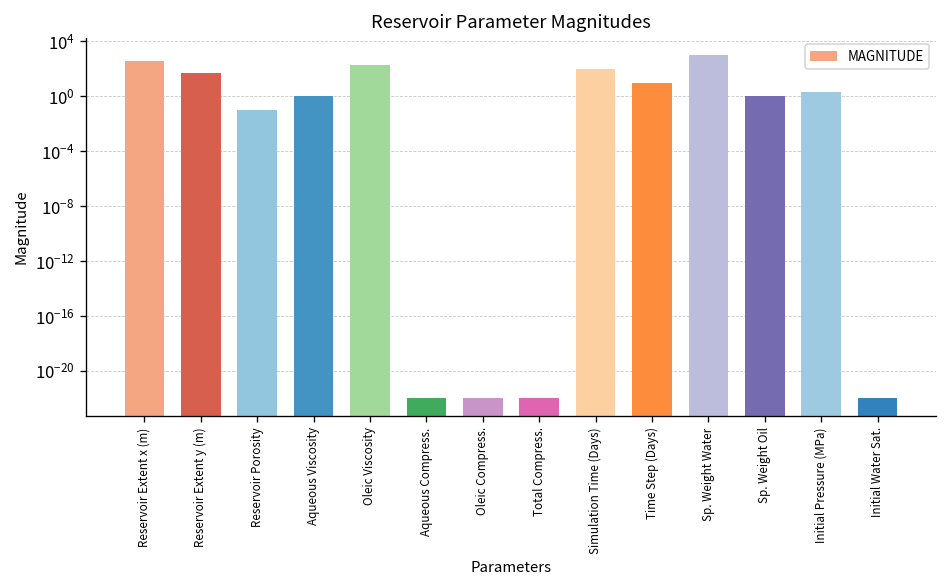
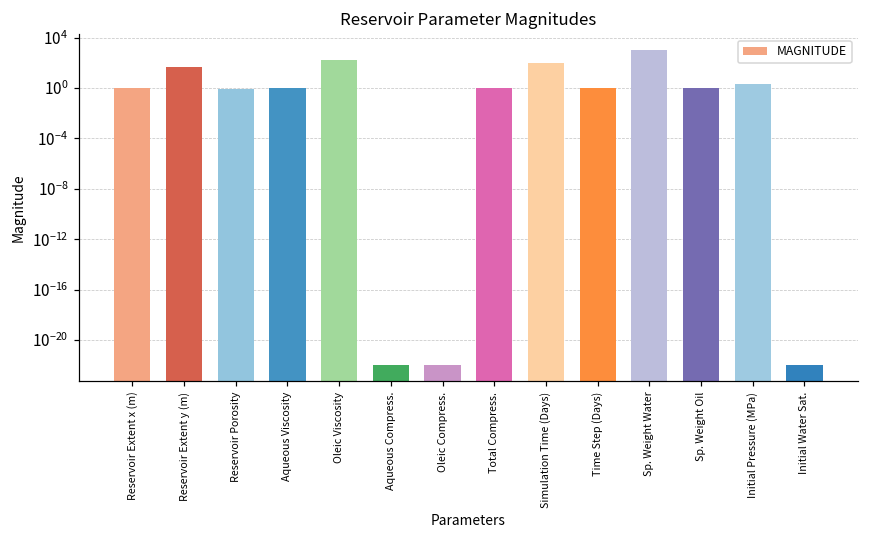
Reservoir Extent x (m): 300 -> 1
Reservoir Porosity: 0.1 -> 1
Total Compress.: 0 -> 1
Time Step (Days): 10 -> 1
